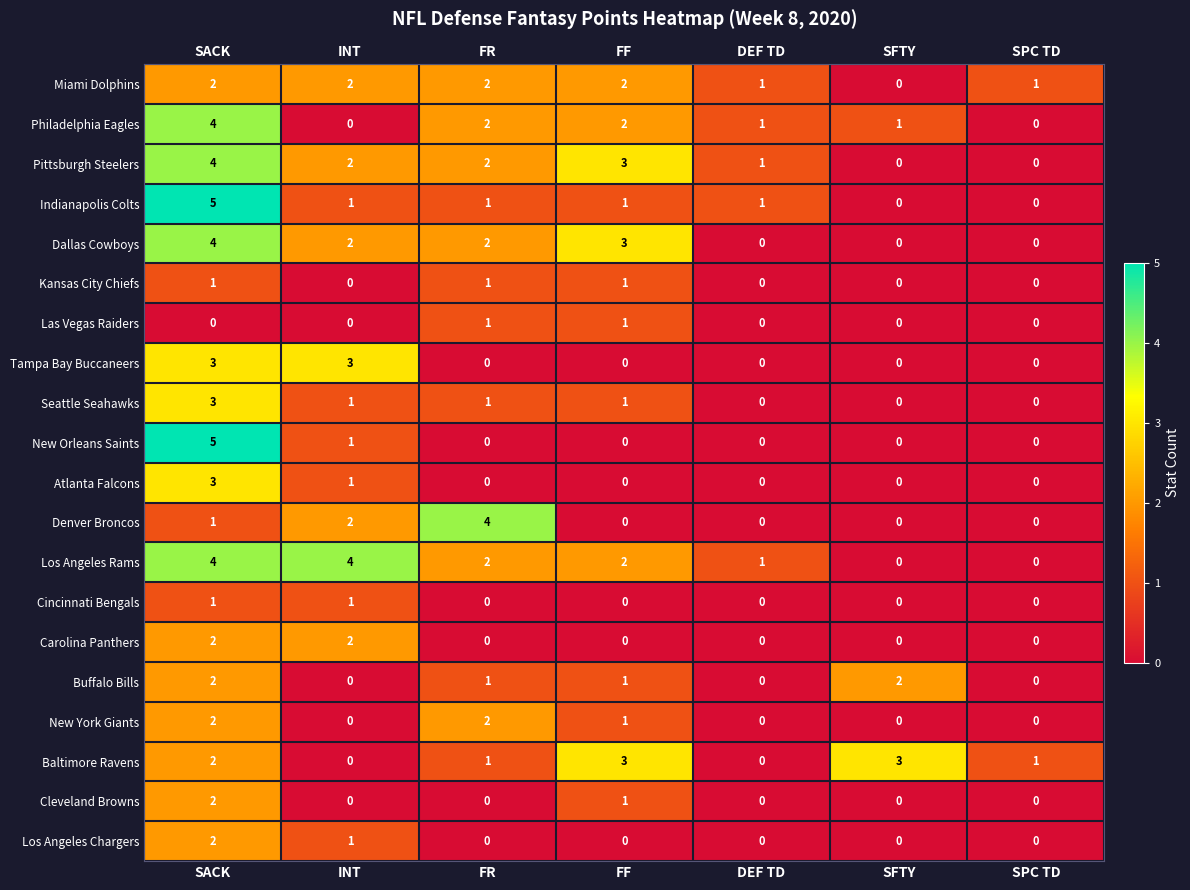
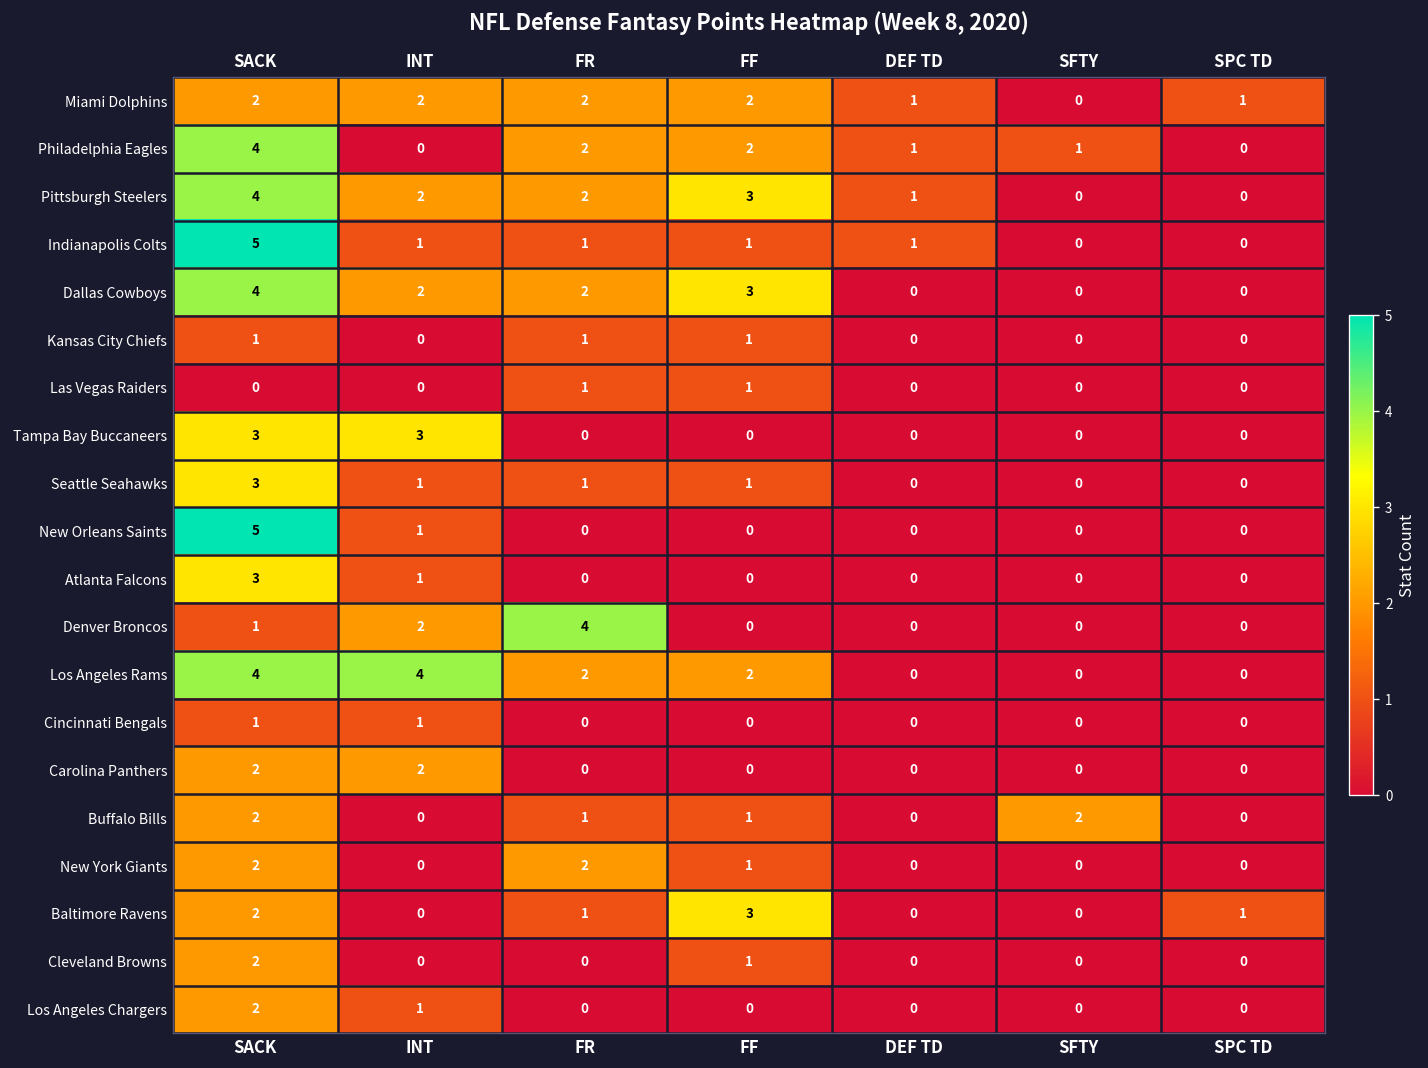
Los Angeles Rams, DEF TD: 1 -> 0
Baltimore Ravens, SFTY: 3 -> 0
